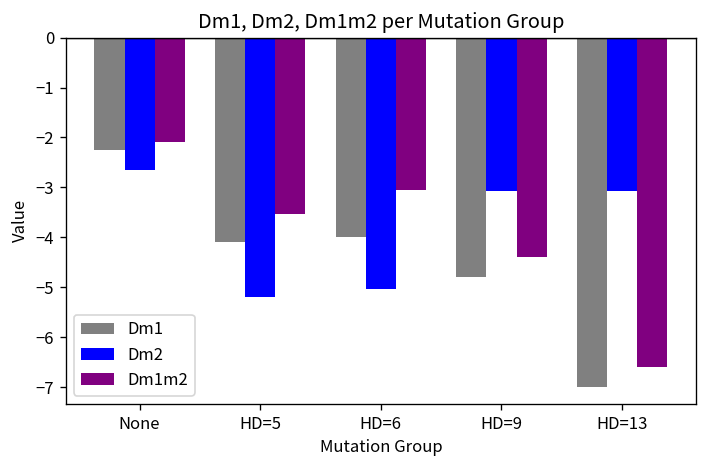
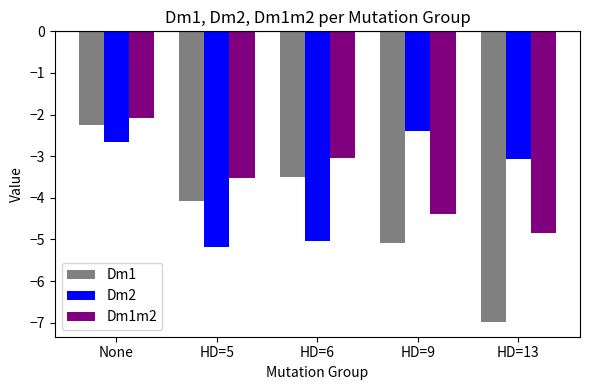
Dm1, HD=6: -4.0 -> -3.5
Dm1, HD=9: -4.8 -> -5.1
Dm2, HD=9: -3.1 -> -2.4
Dm1m2, HD=13: -6.6 -> -4.8
